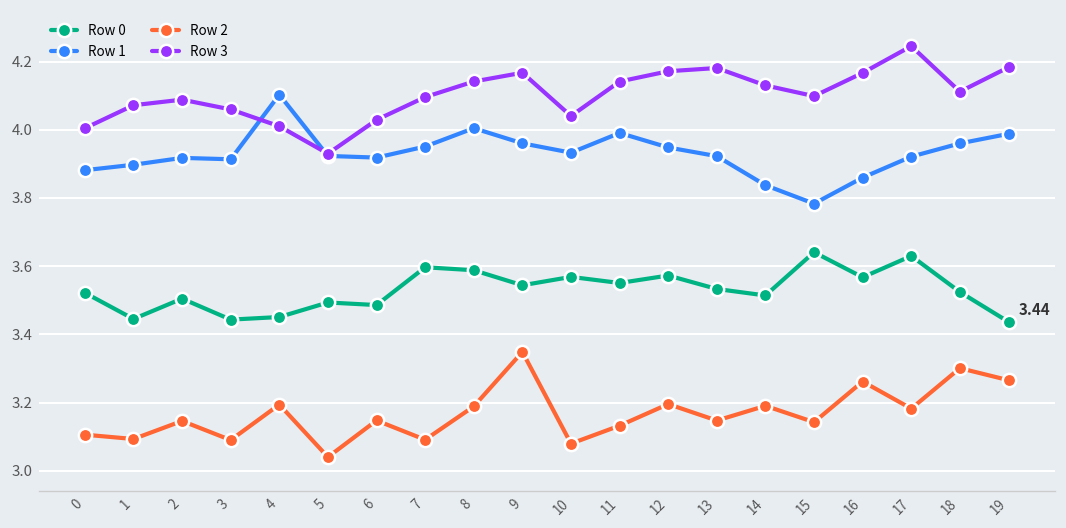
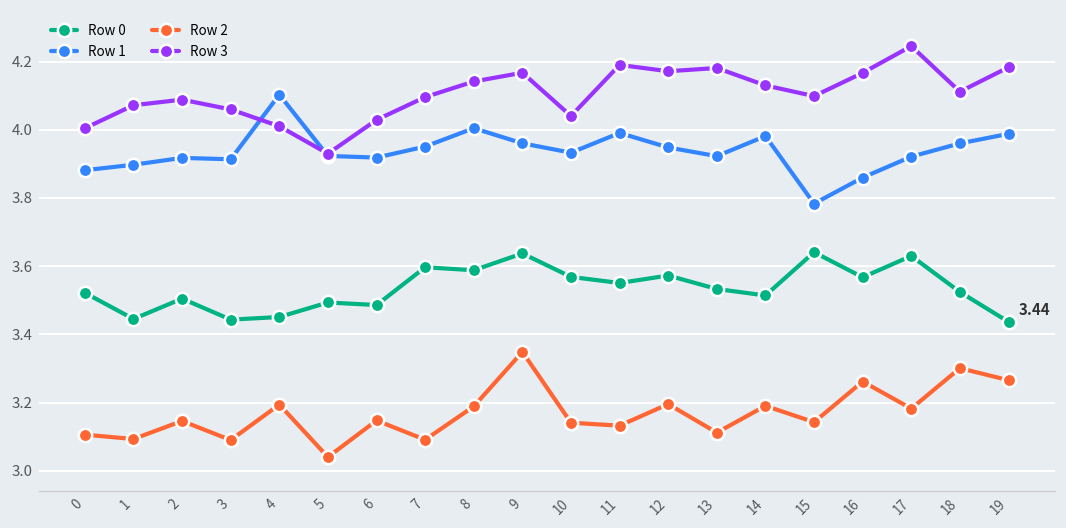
Row 0, 9: 3.54 -> 3.64
Row 2, 10: 3.08 -> 3.14
Row 3, 11: 4.14 -> 4.19
Row 2, 13: 3.15 -> 3.11
Row 1, 14: 3.84 -> 3.98
